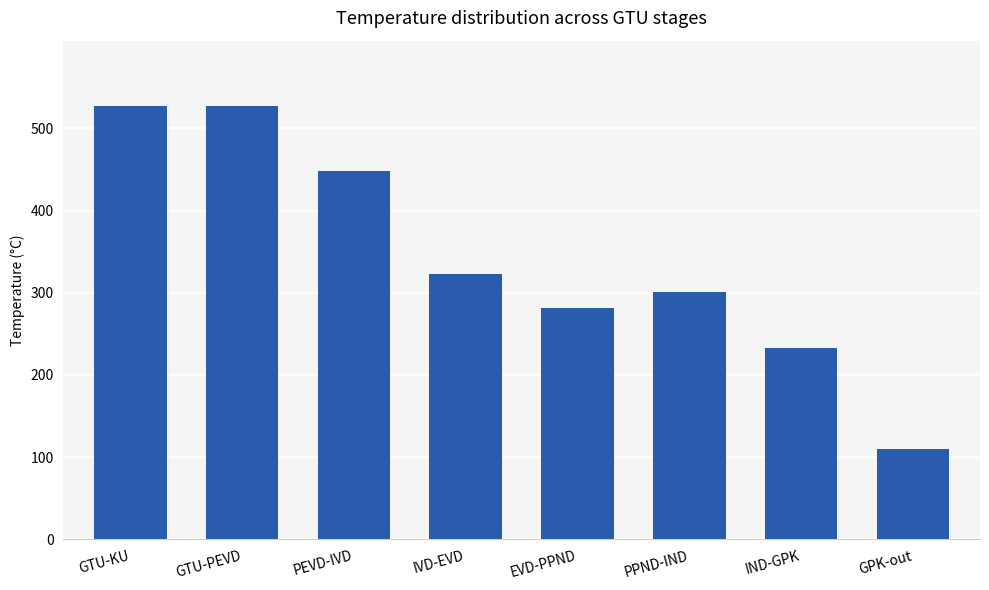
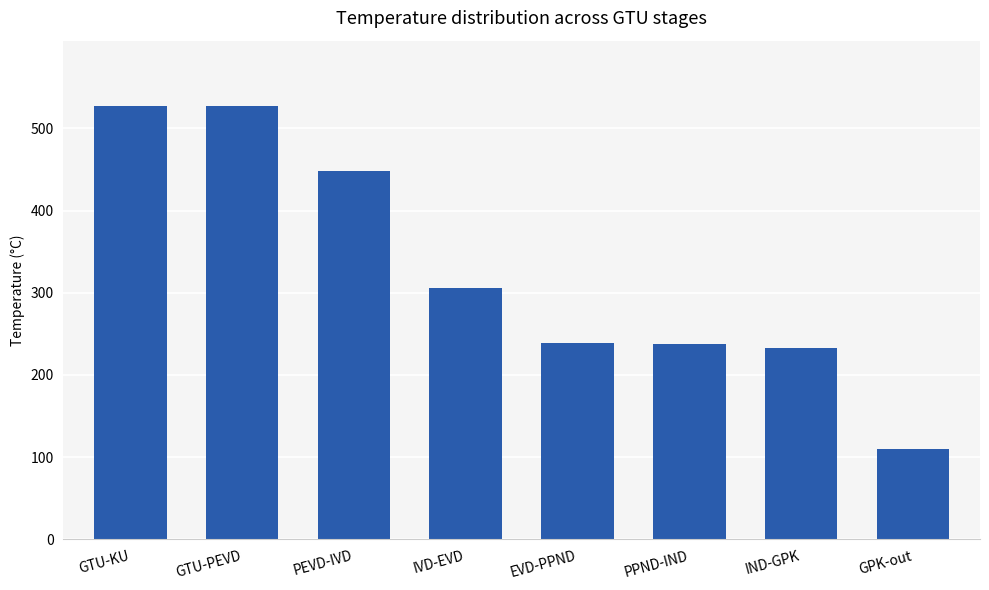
IVD-EVD: 320 -> 310
EVD-PPND: 280 -> 240
PPND-IND: 300 -> 240
